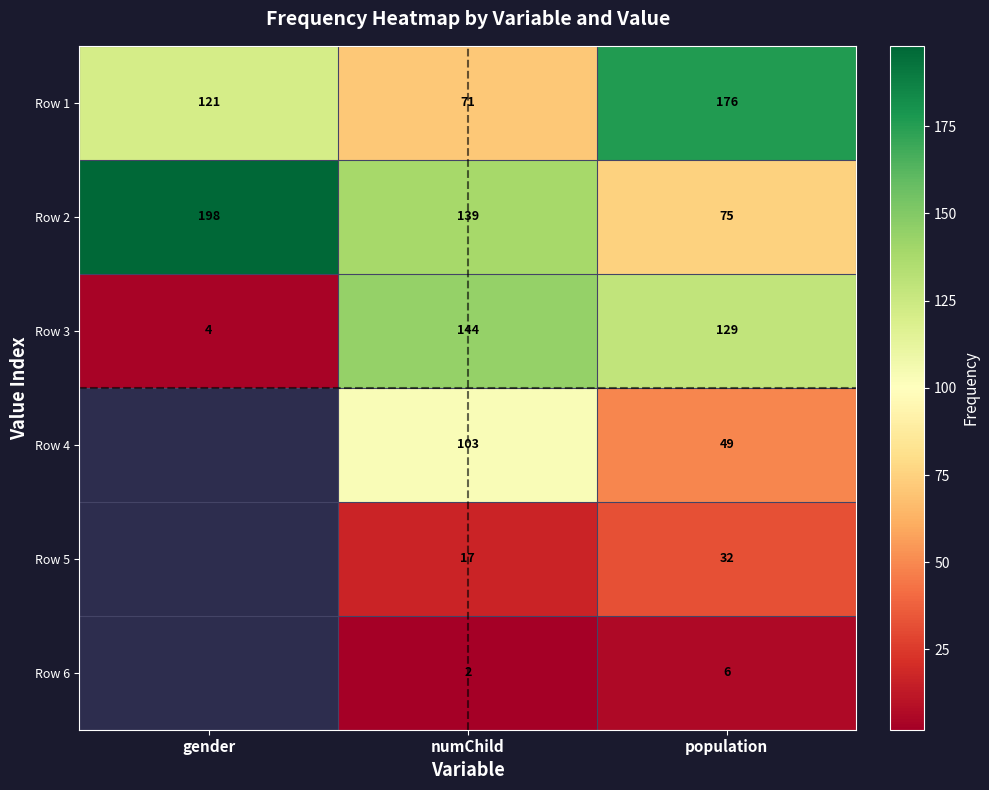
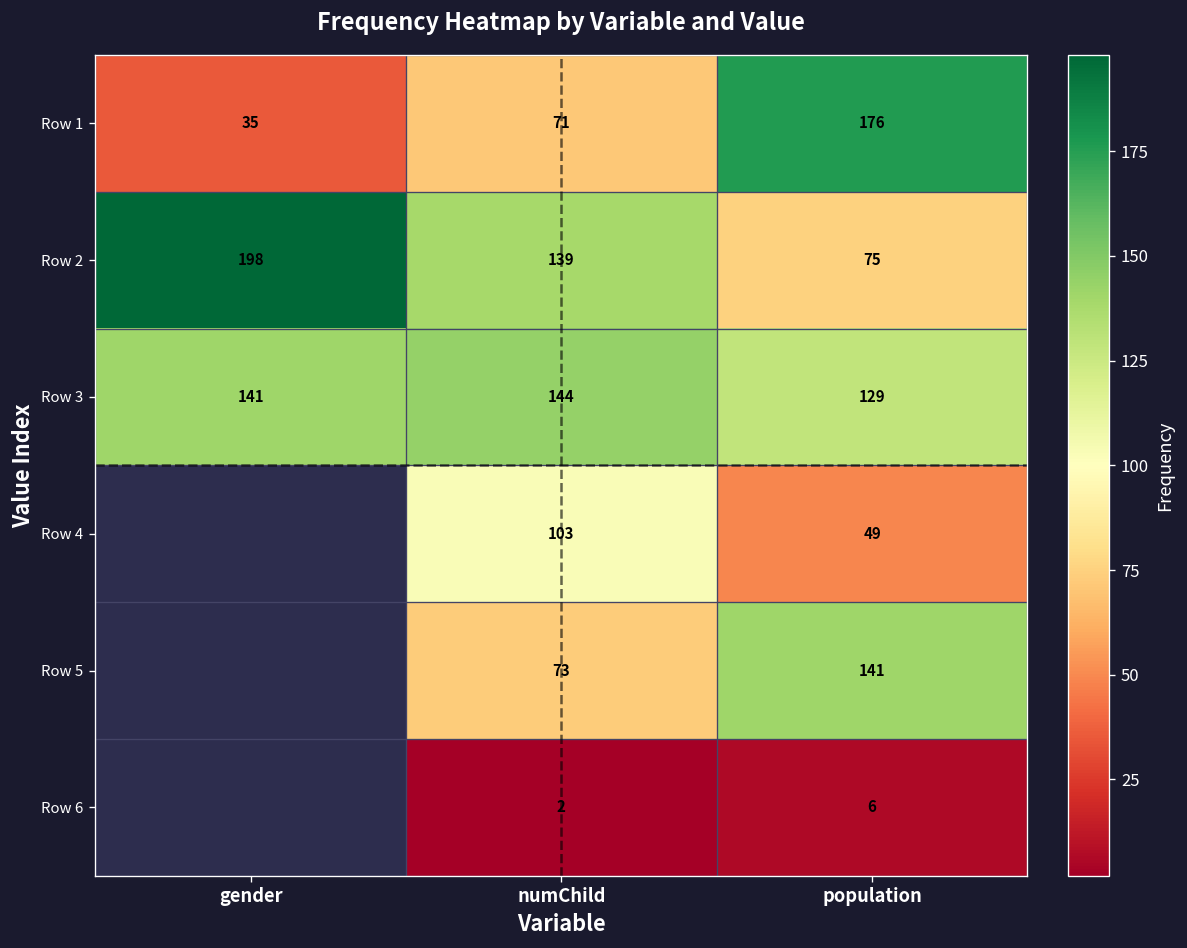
Row 1, gender: 121 -> 35
Row 3, gender: 4 -> 141
Row 5, numChild: 17 -> 73
Row 5, population: 32 -> 141
